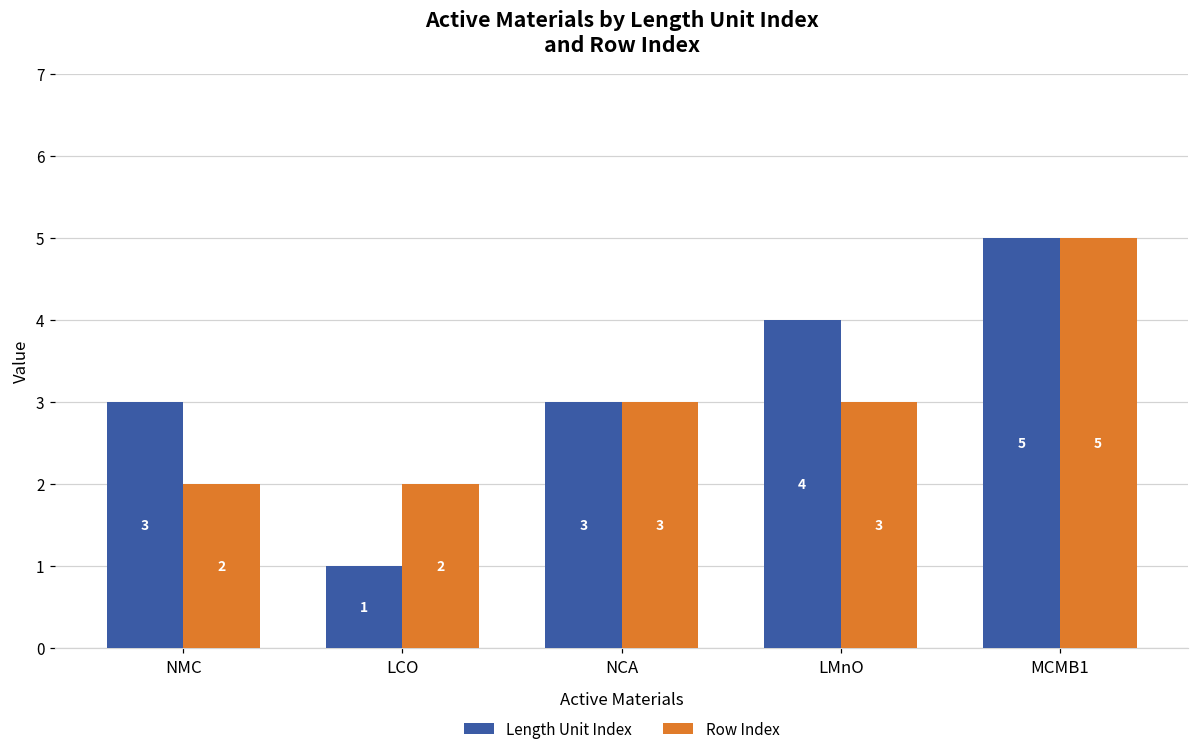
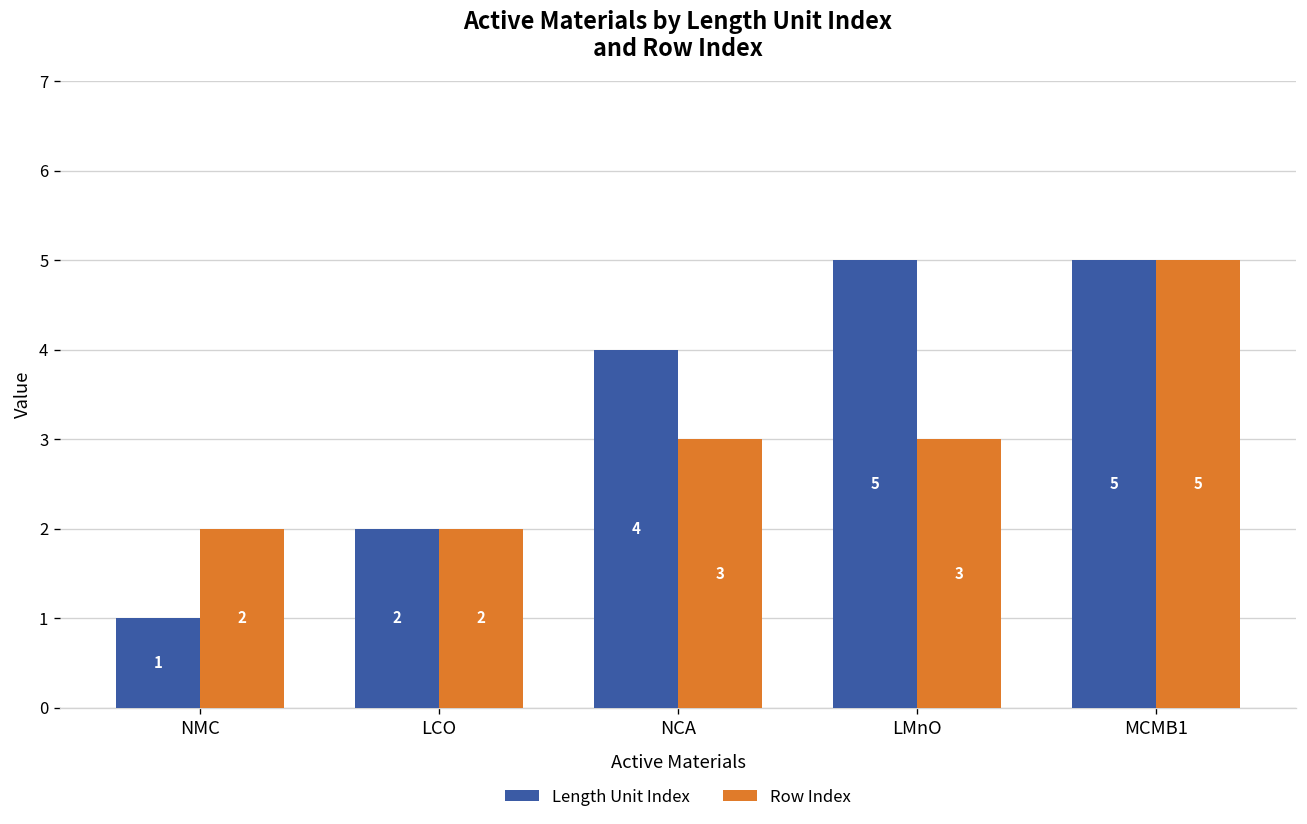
Length Unit Index, NMC: 3 -> 1
Length Unit Index, LCO: 1 -> 2
Length Unit Index, NCA: 3 -> 4
Length Unit Index, LMnO: 4 -> 5
